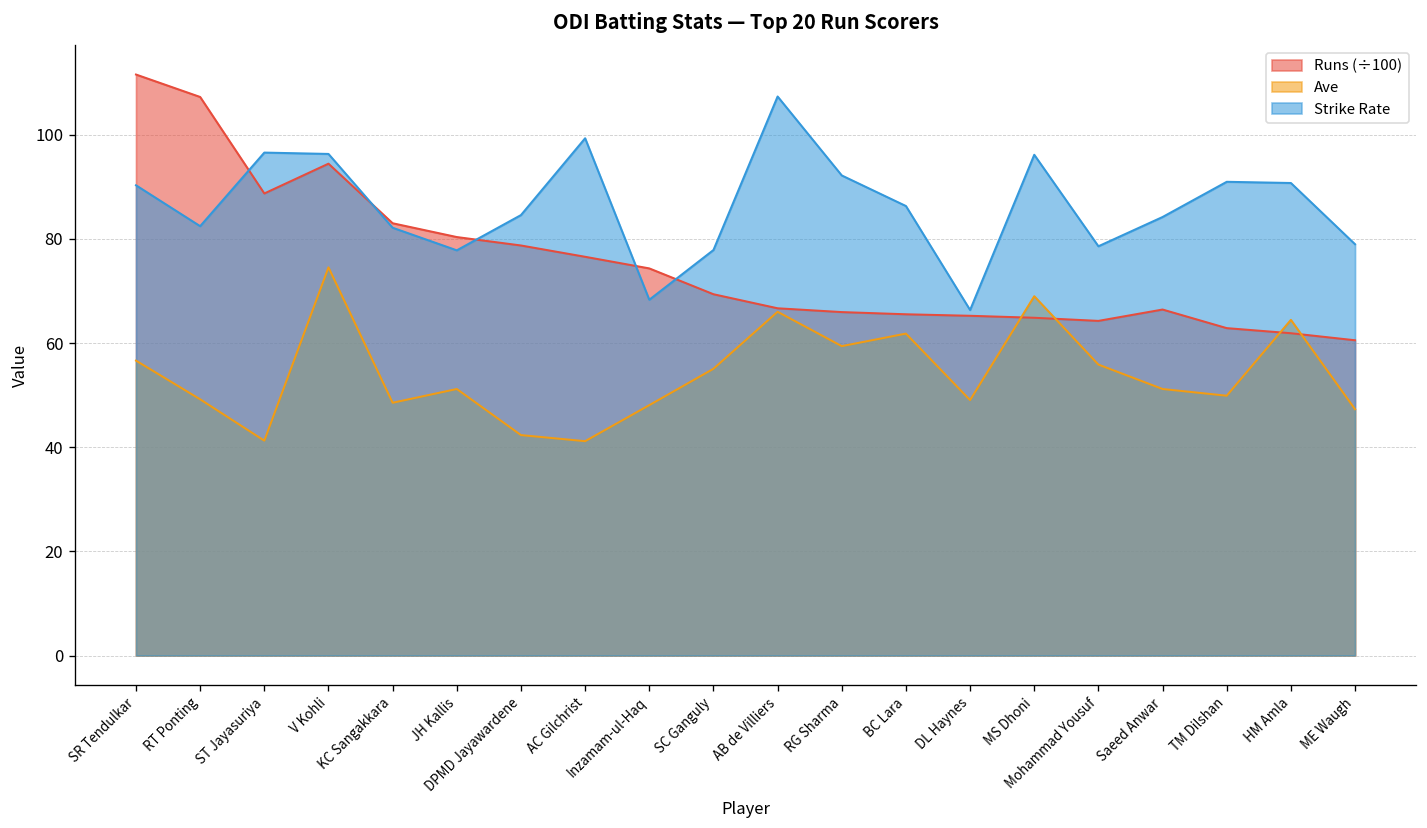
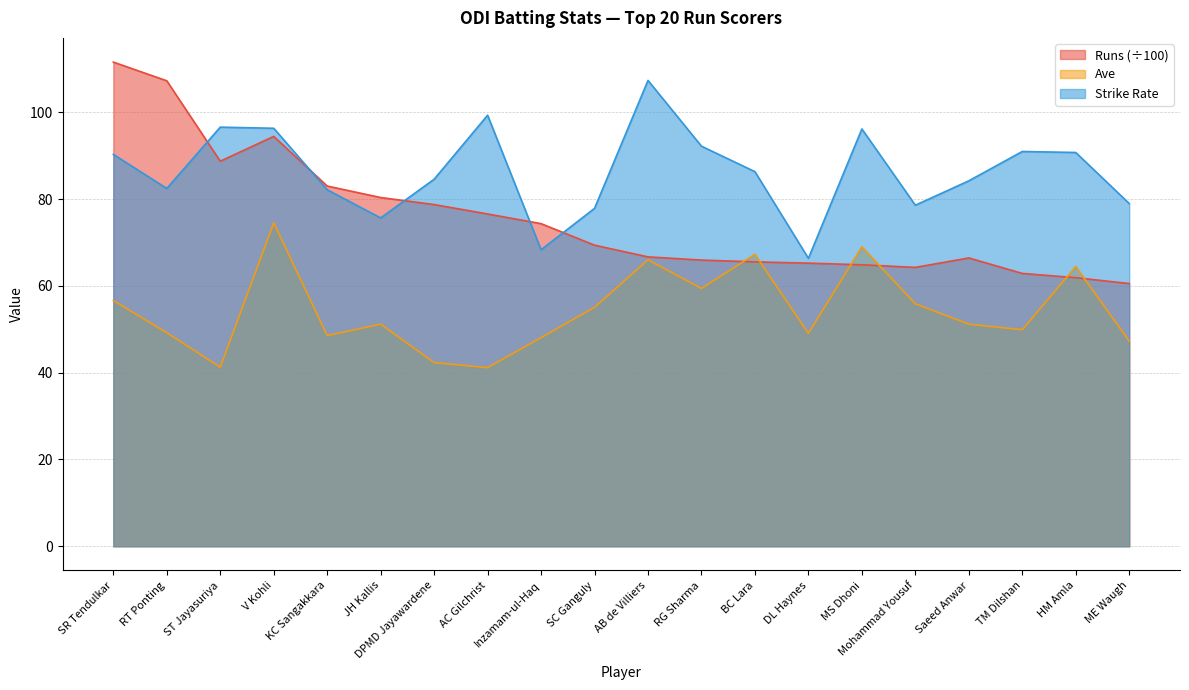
Strike Rate, JH Kallis: 78 -> 76
Ave, BC Lara: 62 -> 67
